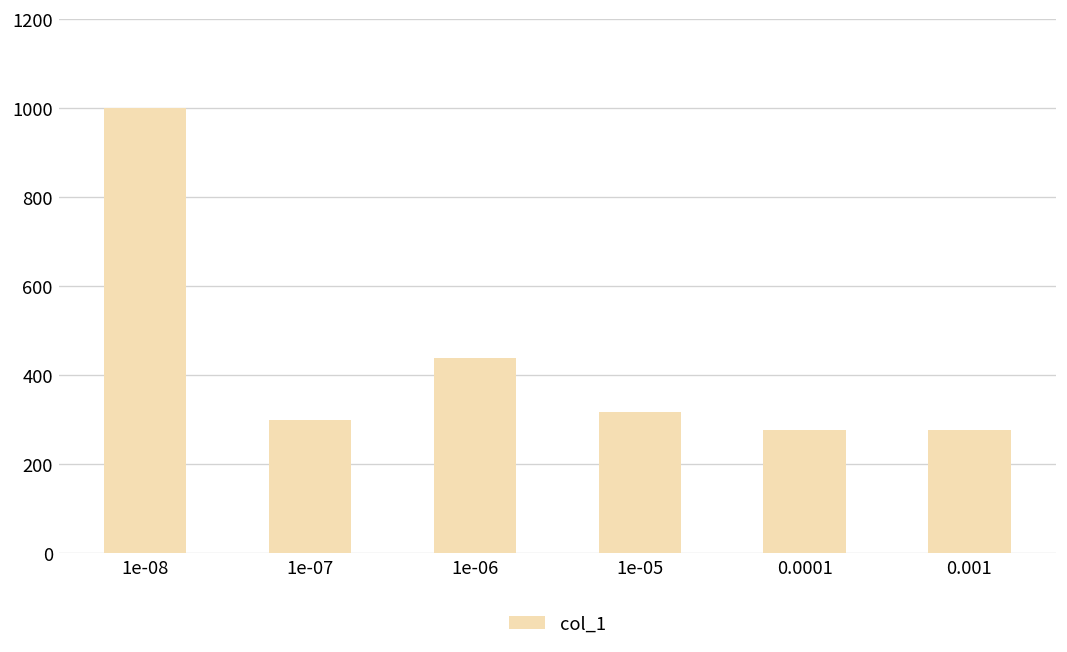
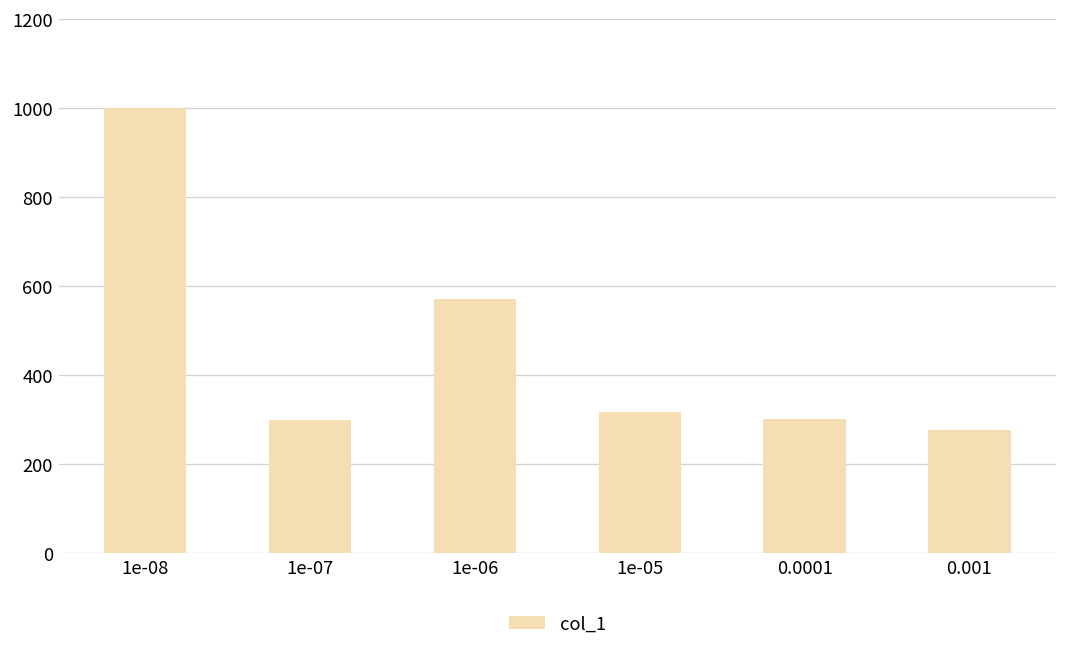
1e-06: 440 -> 570
0.0001: 280 -> 300
